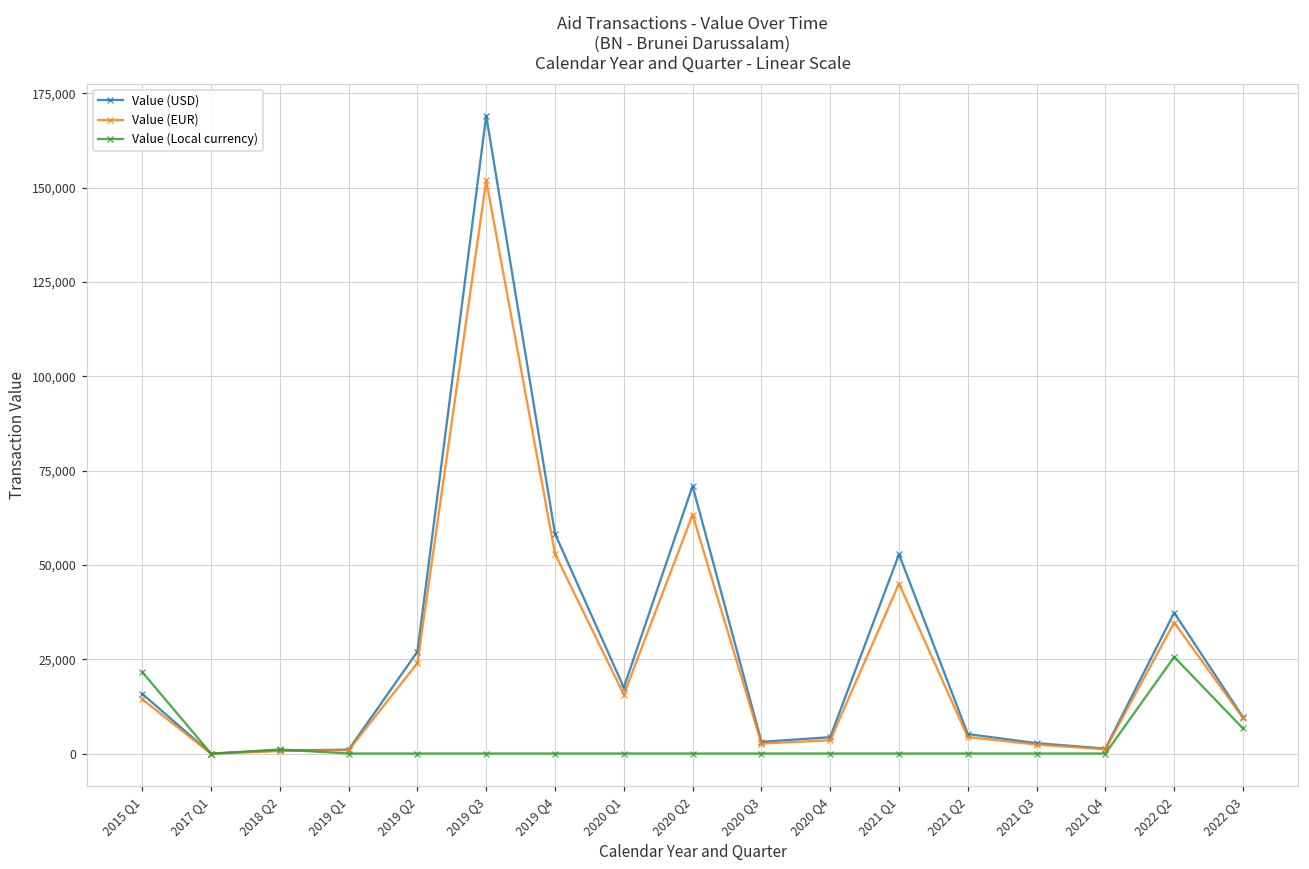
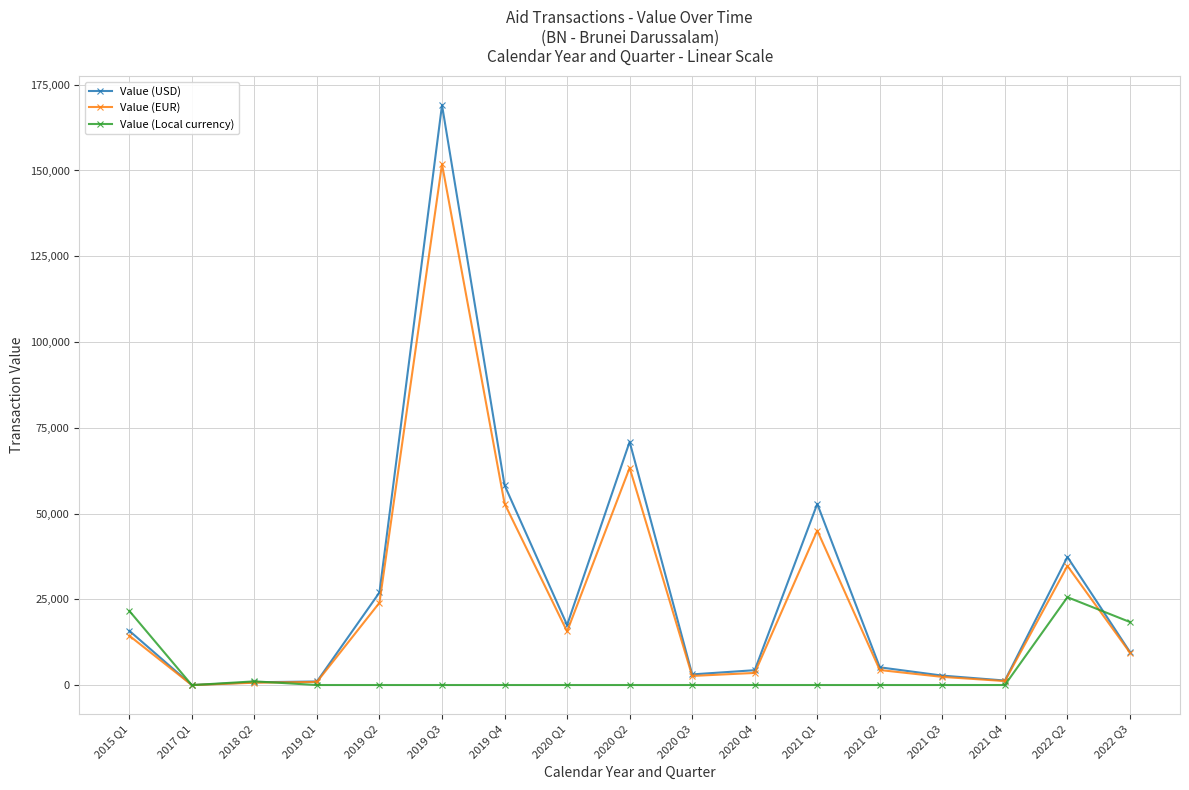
Value (Local currency), 2022 Q3: 7,000 -> 18,000
